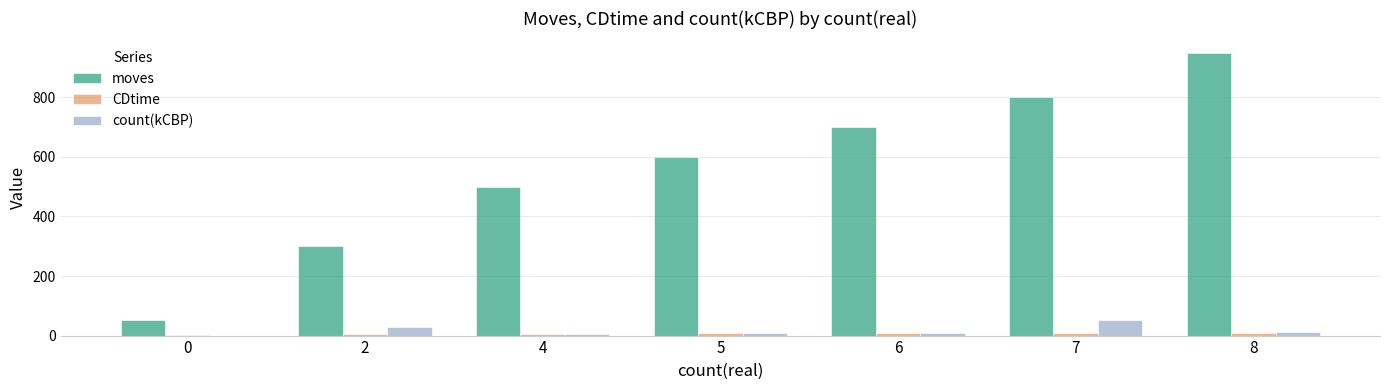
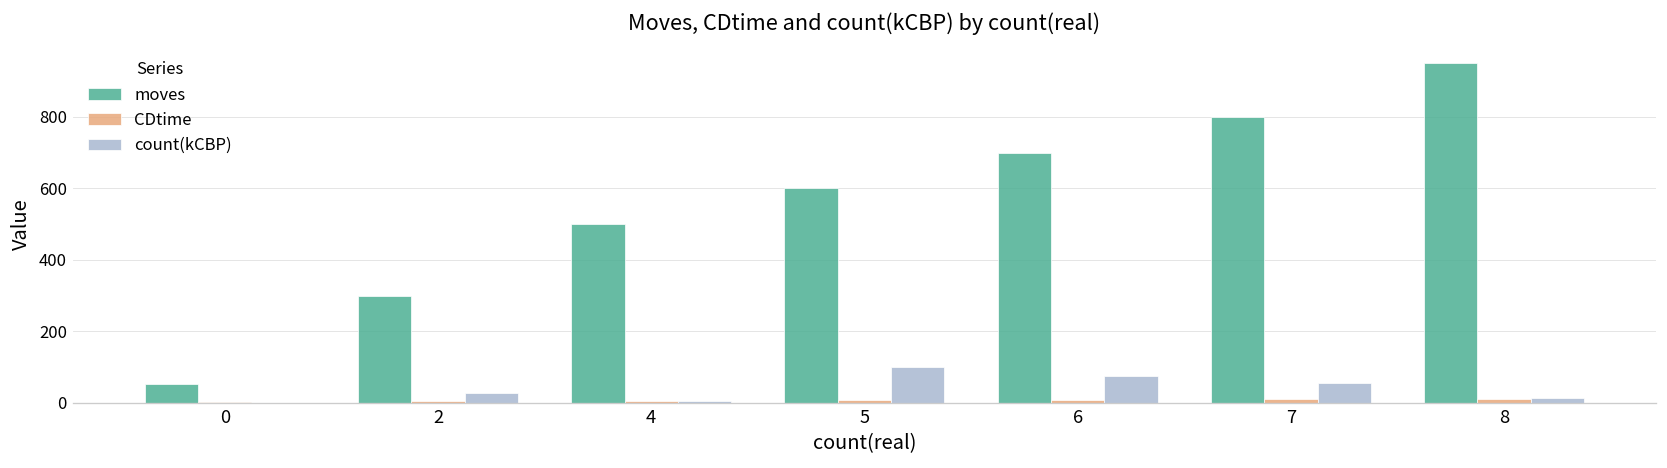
count(kCBP), 5: 10 -> 100
count(kCBP), 6: 10 -> 70
